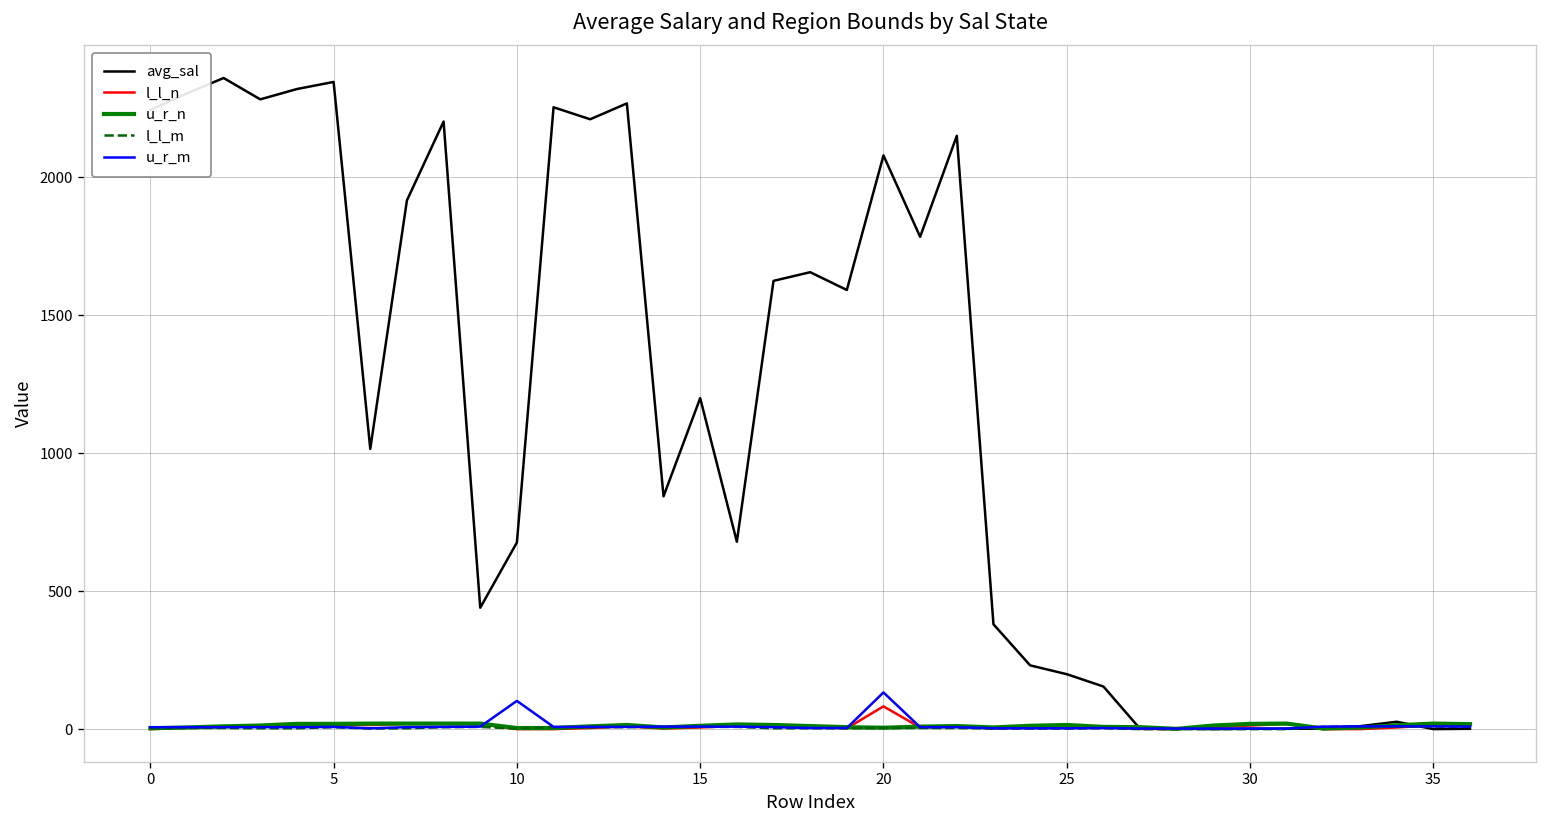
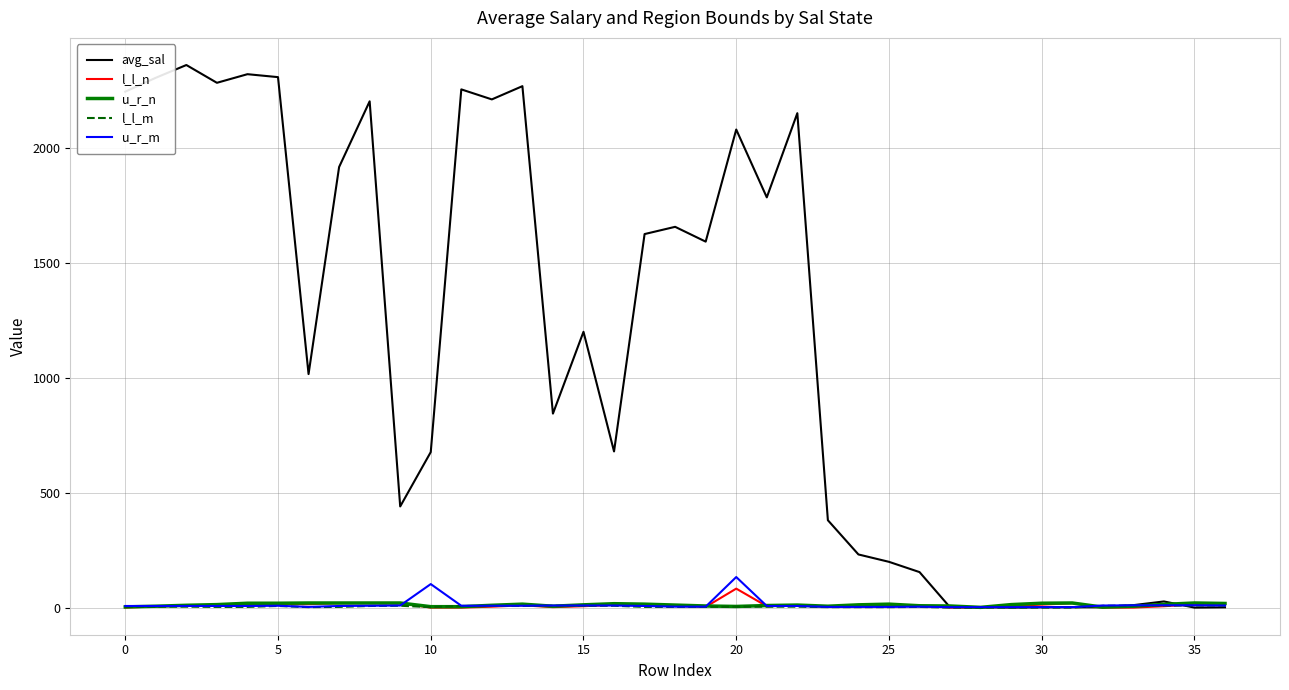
avg_sal, 5: 2350 -> 2310
